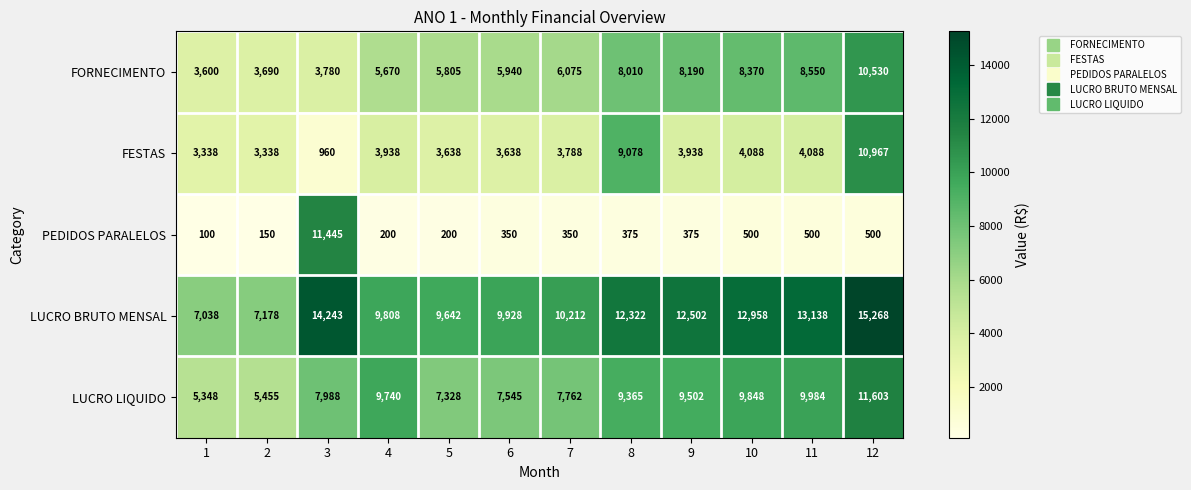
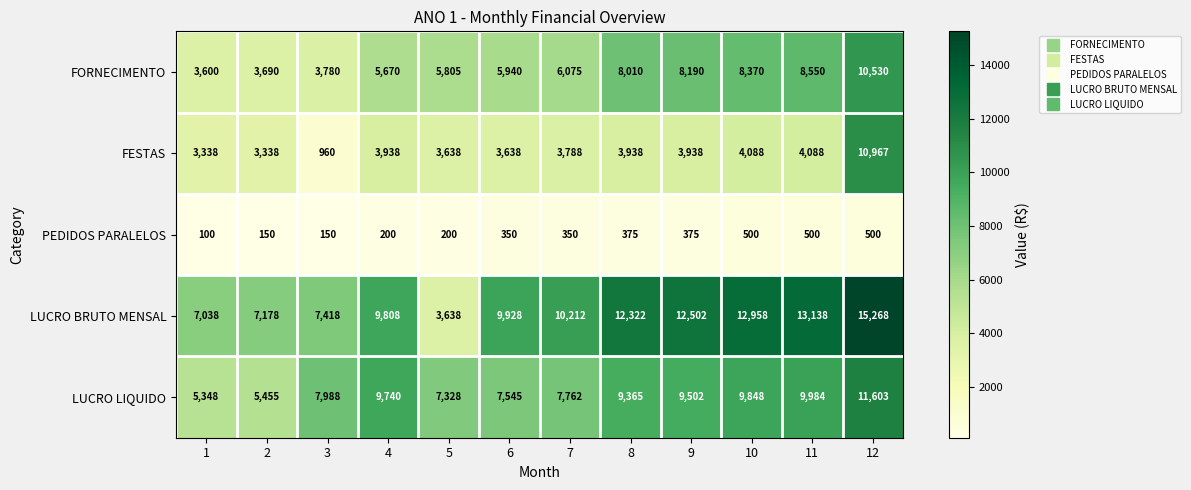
FESTAS, 8: 9,078 -> 3,938
PEDIDOS PARALELOS, 3: 11,445 -> 150
LUCRO BRUTO MENSAL, 3: 14,243 -> 7,418
LUCRO BRUTO MENSAL, 5: 9,642 -> 3,638
